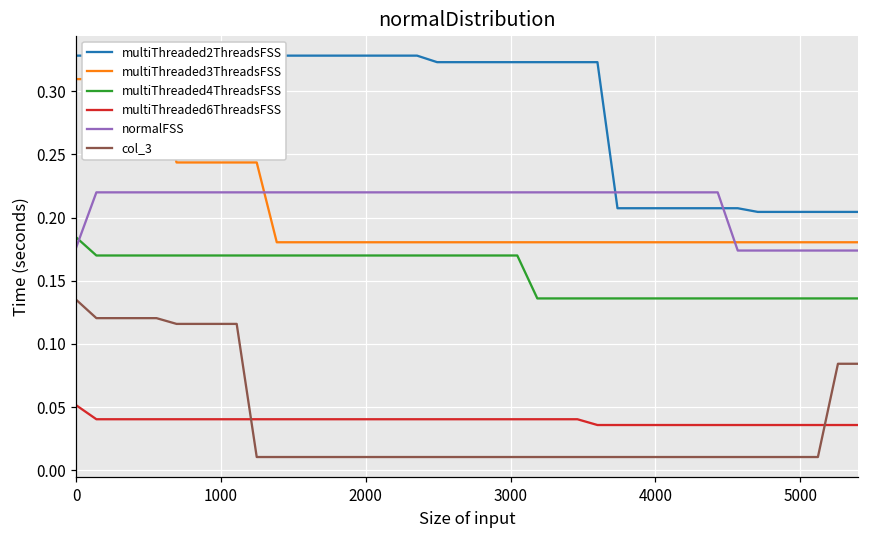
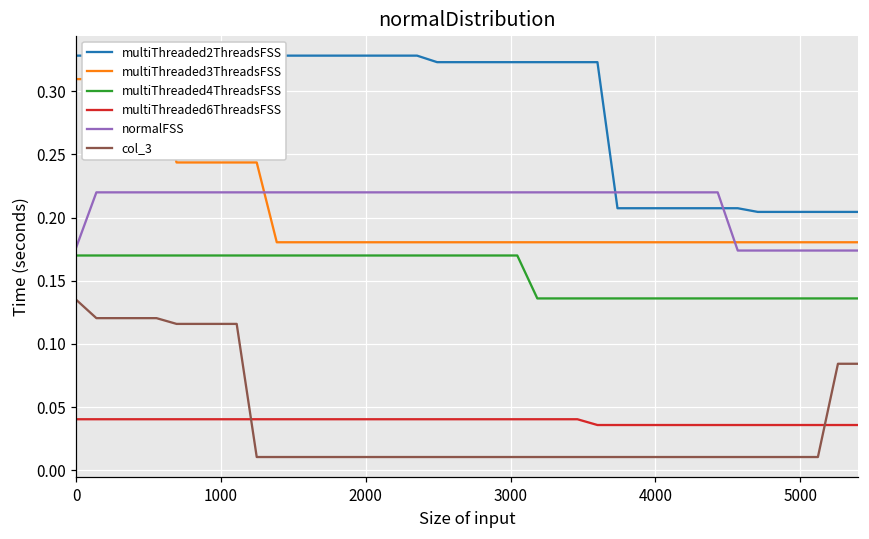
multiThreaded4ThreadsFSS, 0: 0.184 -> 0.170
multiThreaded6ThreadsFSS, 0: 0.051 -> 0.040
